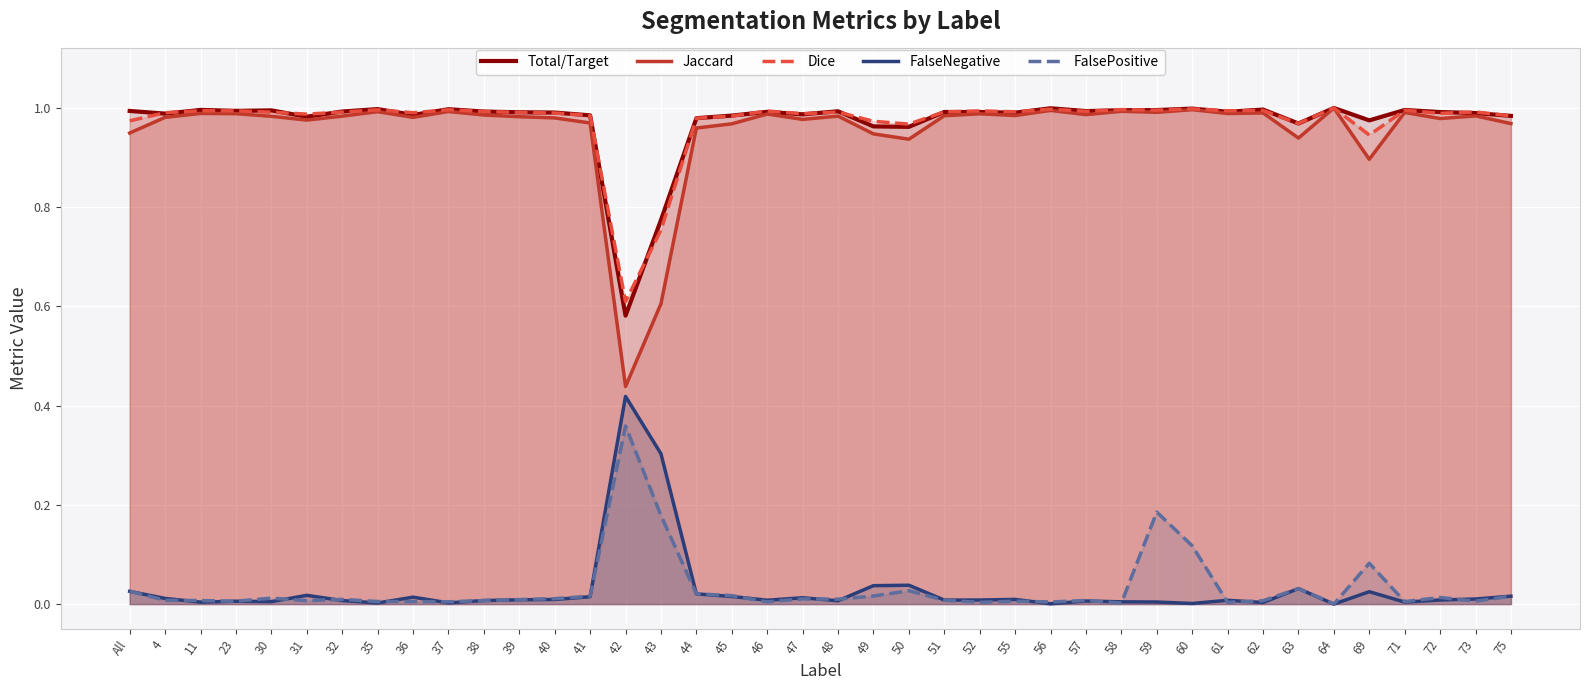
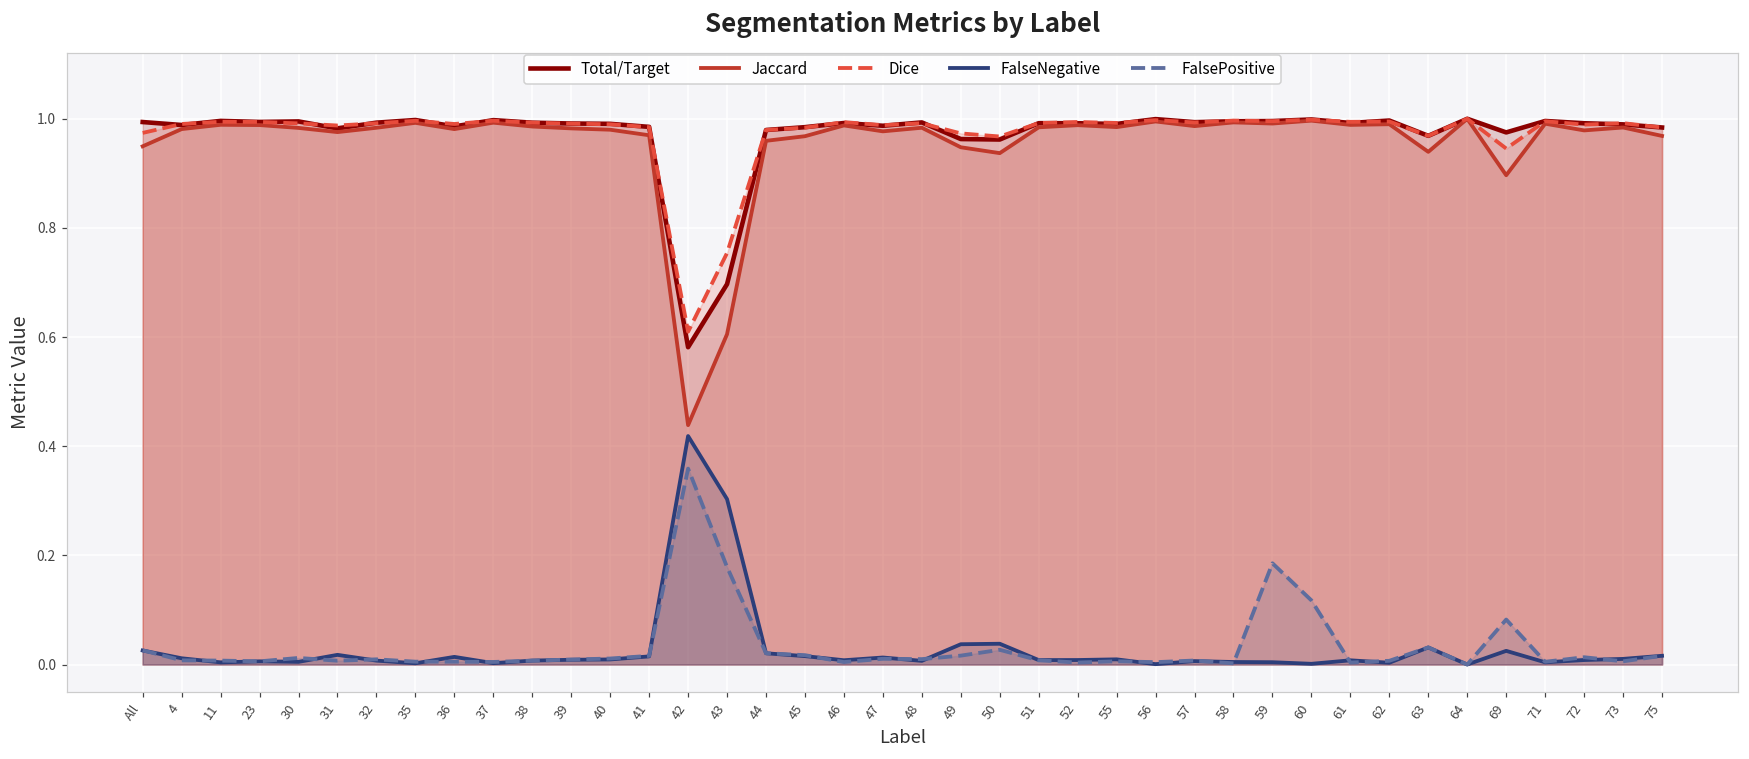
Total/Target, 43: 0.77 -> 0.70
